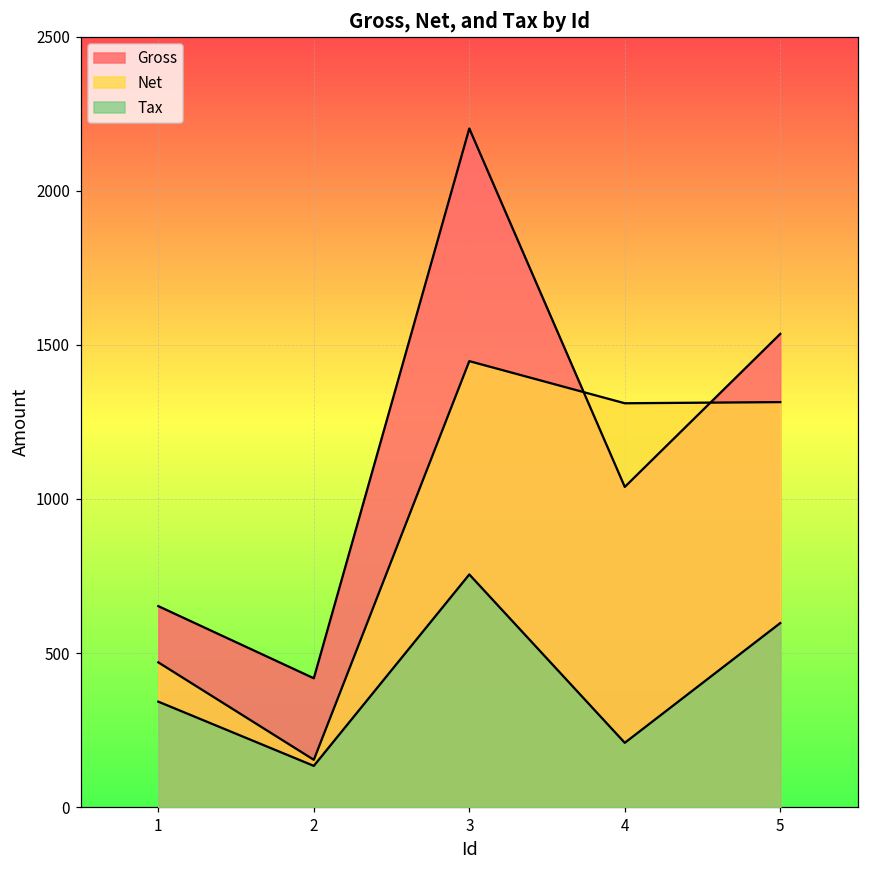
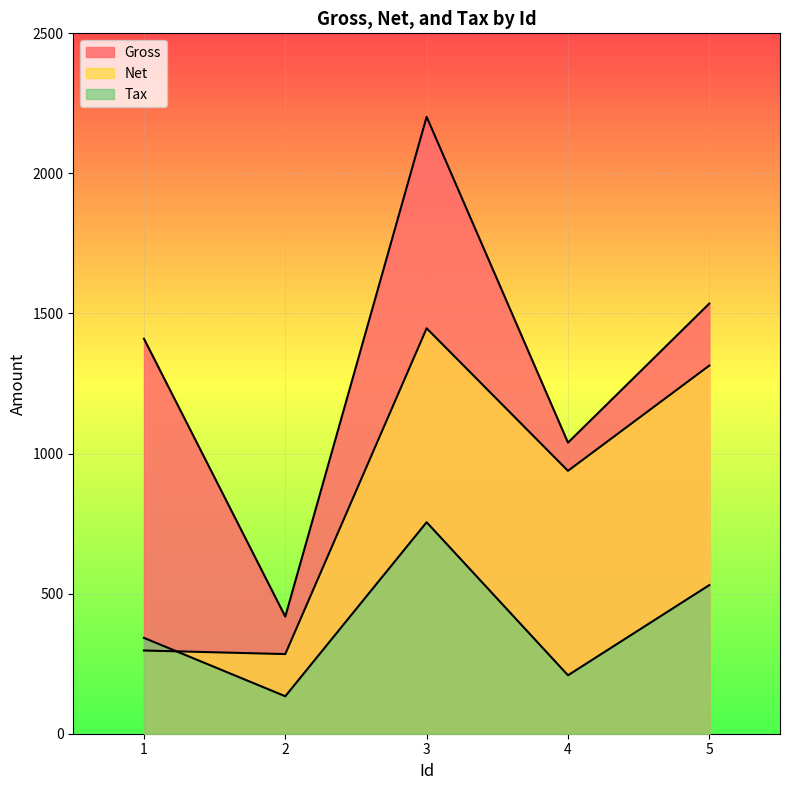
Gross, 1: 650 -> 1410
Net, 1: 470 -> 300
Net, 2: 150 -> 280
Net, 4: 1310 -> 940
Tax, 5: 600 -> 530
